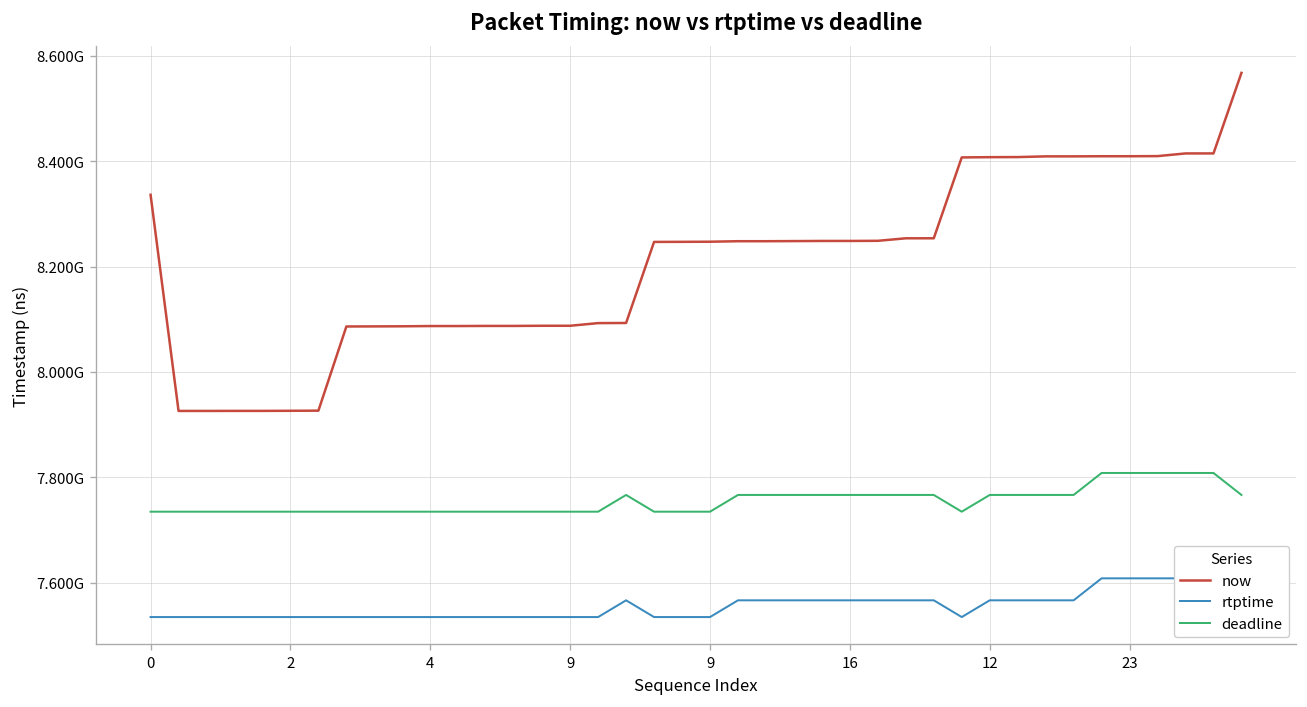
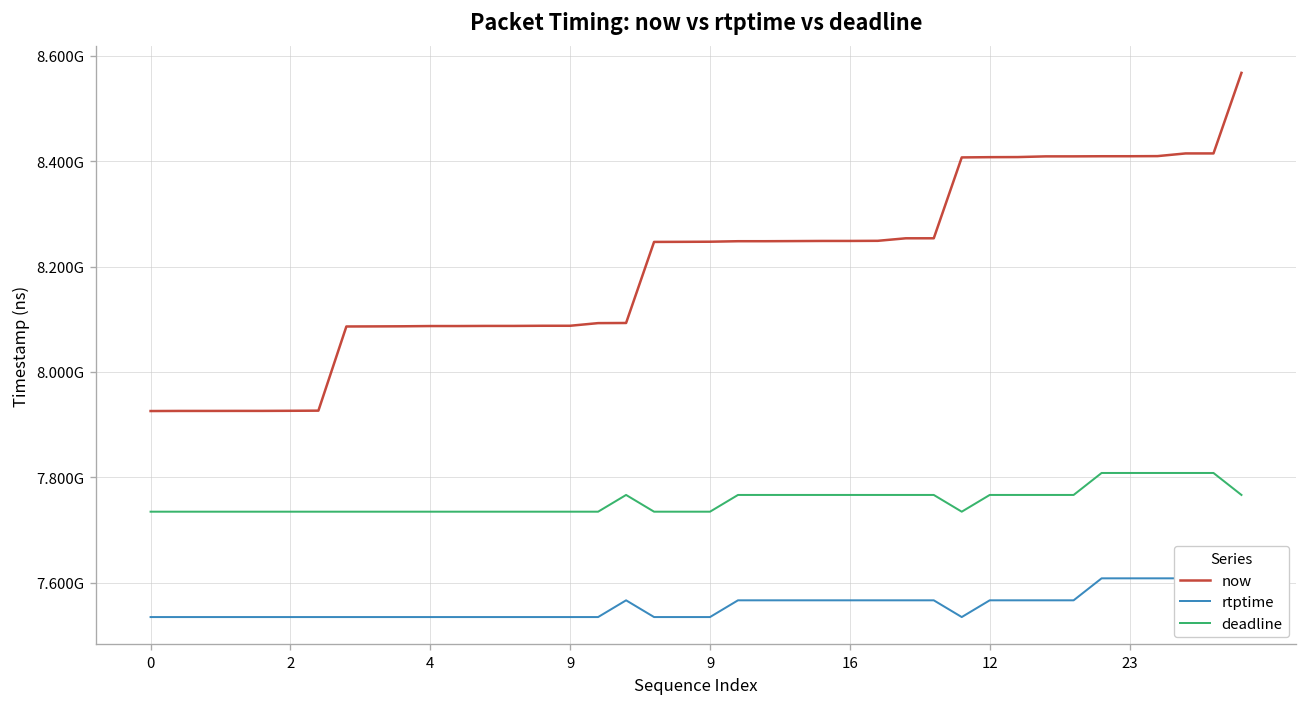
now, 0: 8340000000 -> 7930000000
